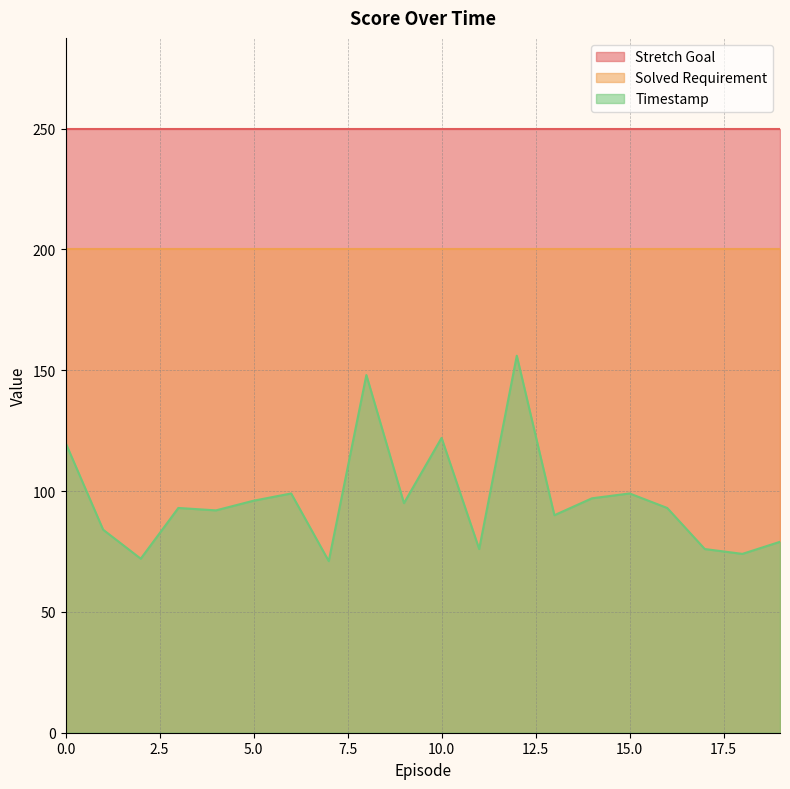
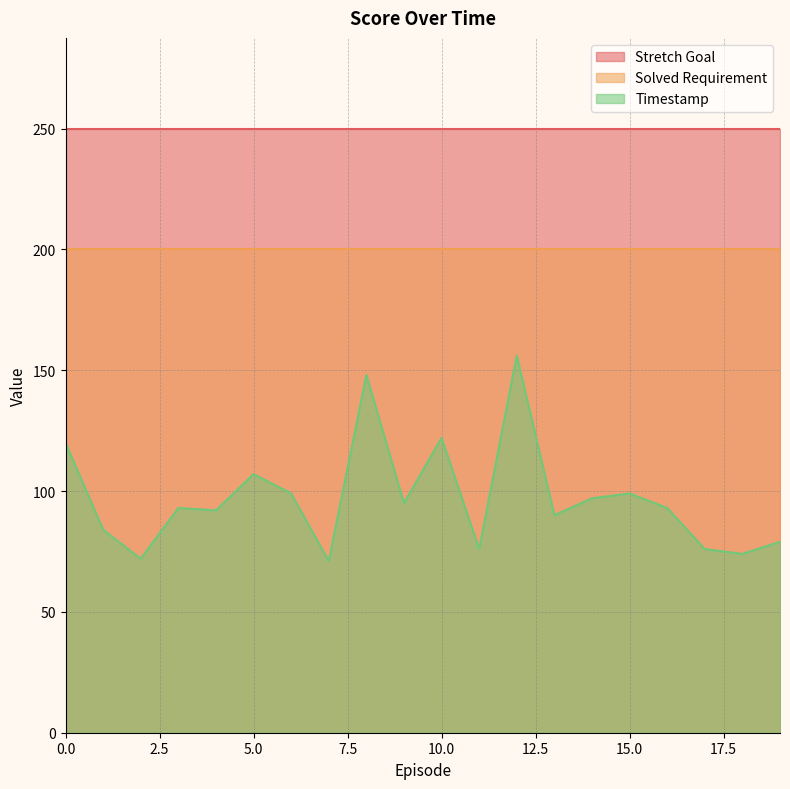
Timestamp, 5.0: 96 -> 107
